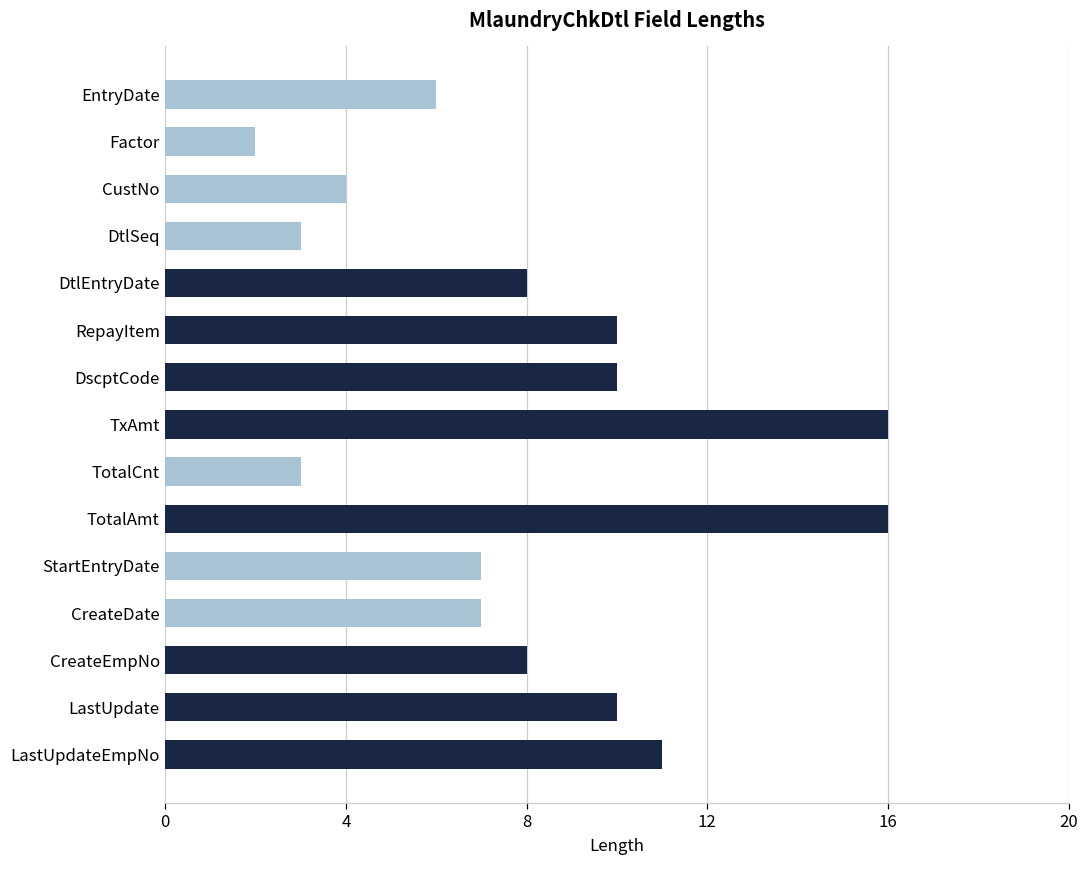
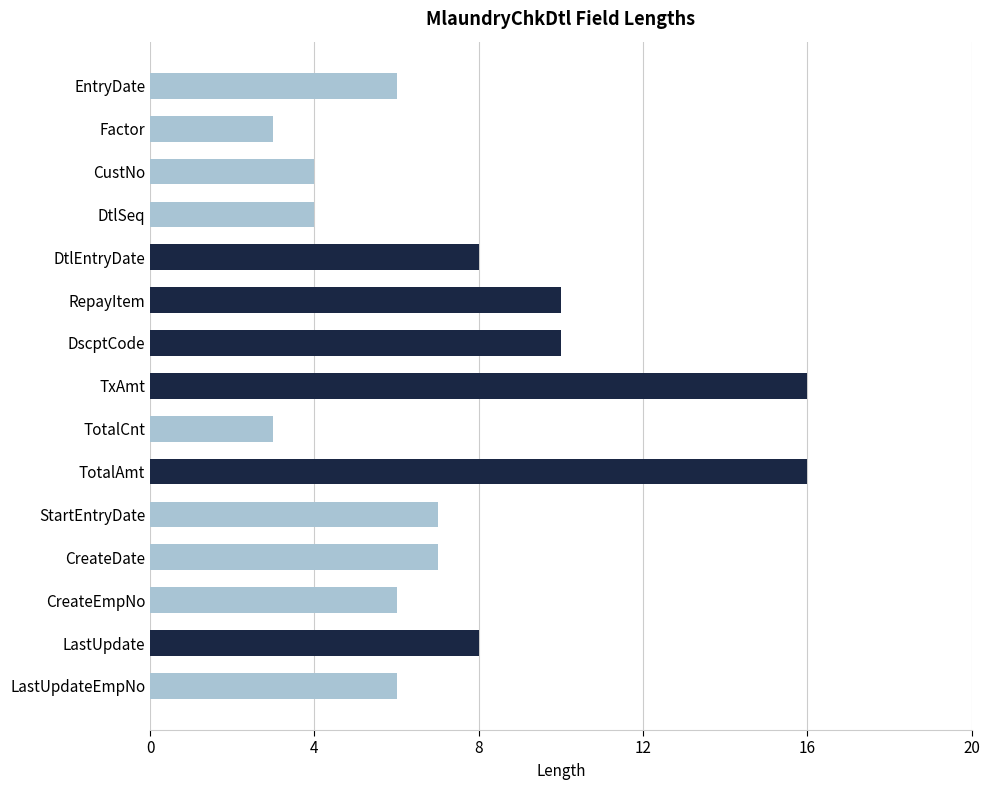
Factor: 2 -> 3
DtlSeq: 3 -> 4
CreateEmpNo: 8 -> 6
LastUpdate: 10 -> 8
LastUpdateEmpNo: 11 -> 6
